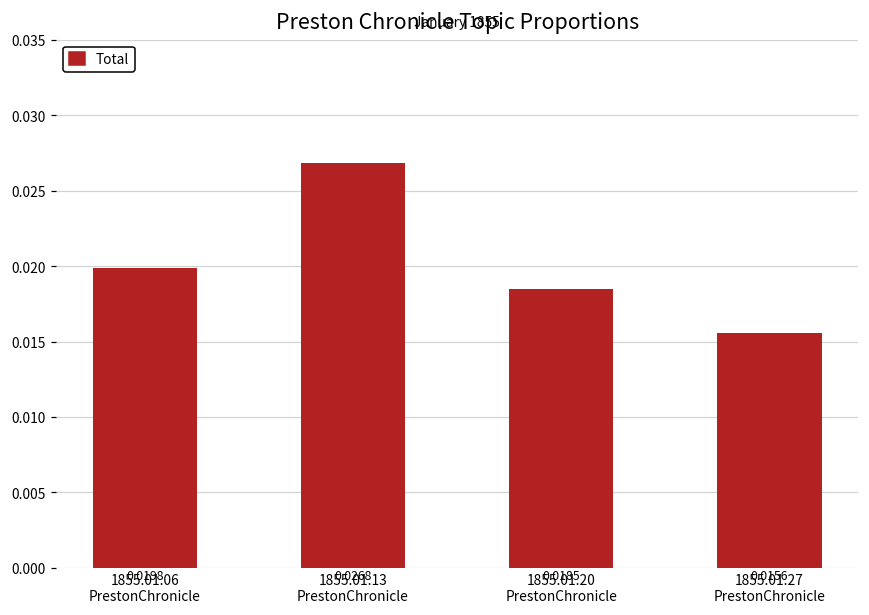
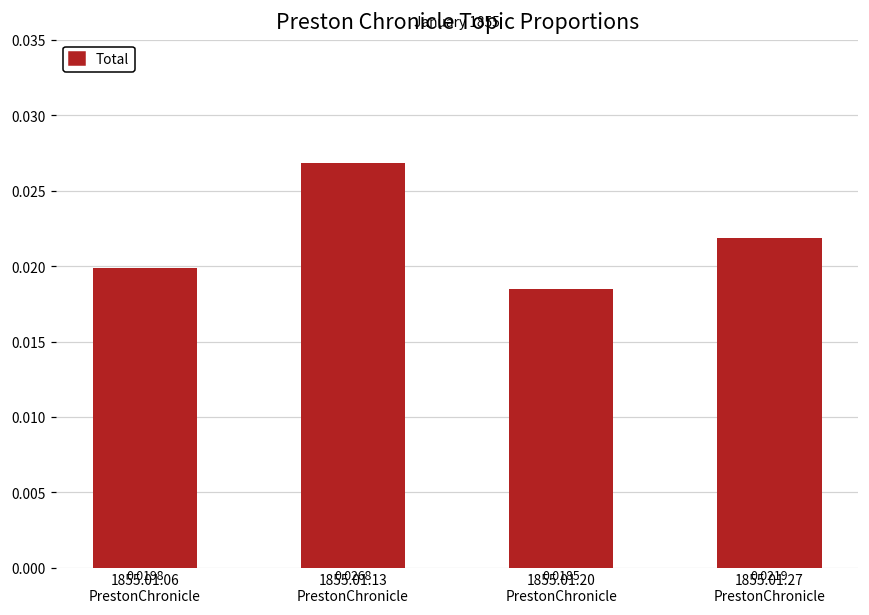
1855.01.27 PrestonChronicle: 0.0156 -> 0.0219
